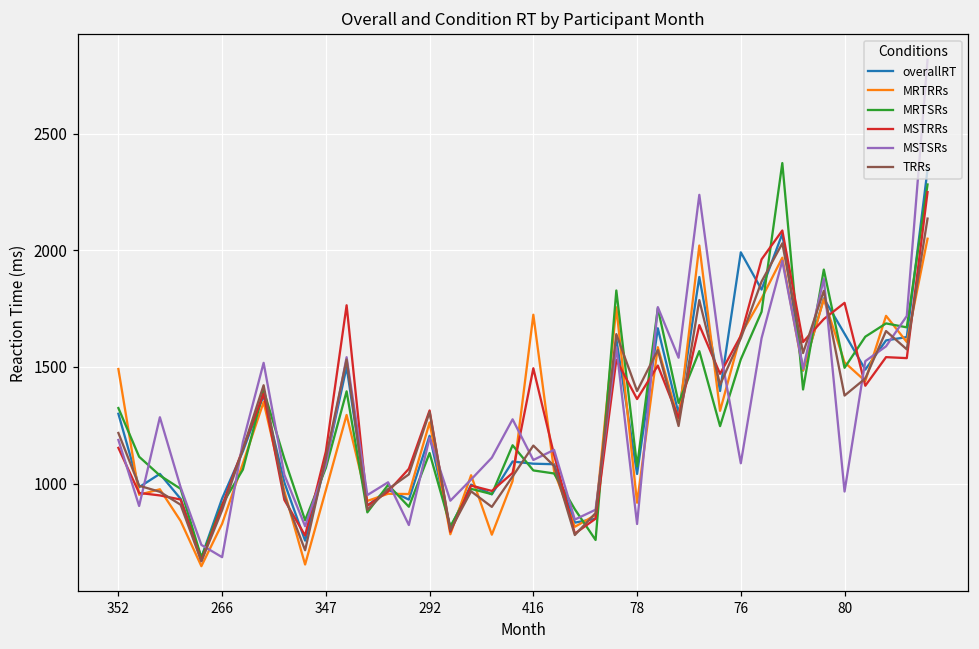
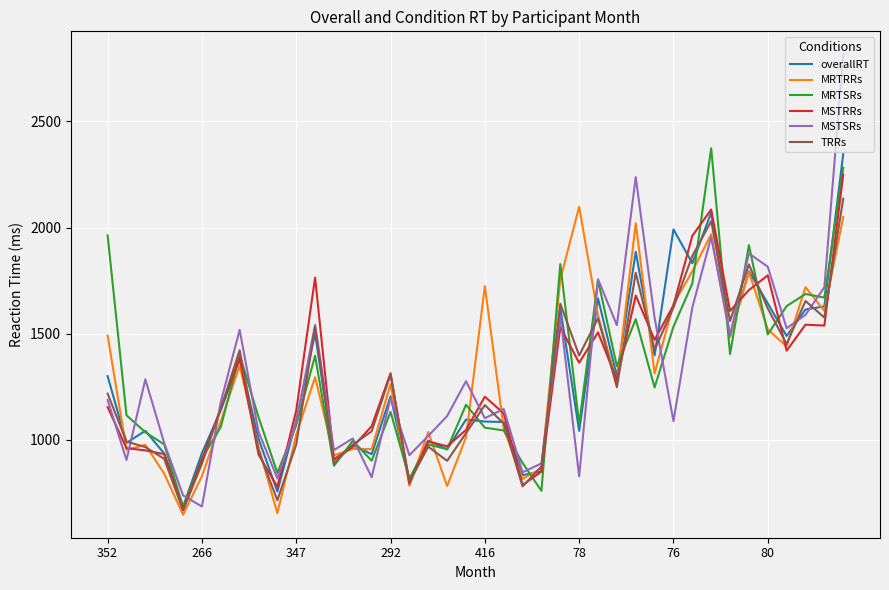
MRTSRs, 352: 1320 -> 1960
MRTRRs, 347: 970 -> 1020
TRRs, 347: 1110 -> 980
MSTRRs, 416: 1490 -> 1200
MRTRRs, 78: 920 -> 2100
MSTSRs, 80: 970 -> 1820
TRRs, 80: 1380 -> 1620
